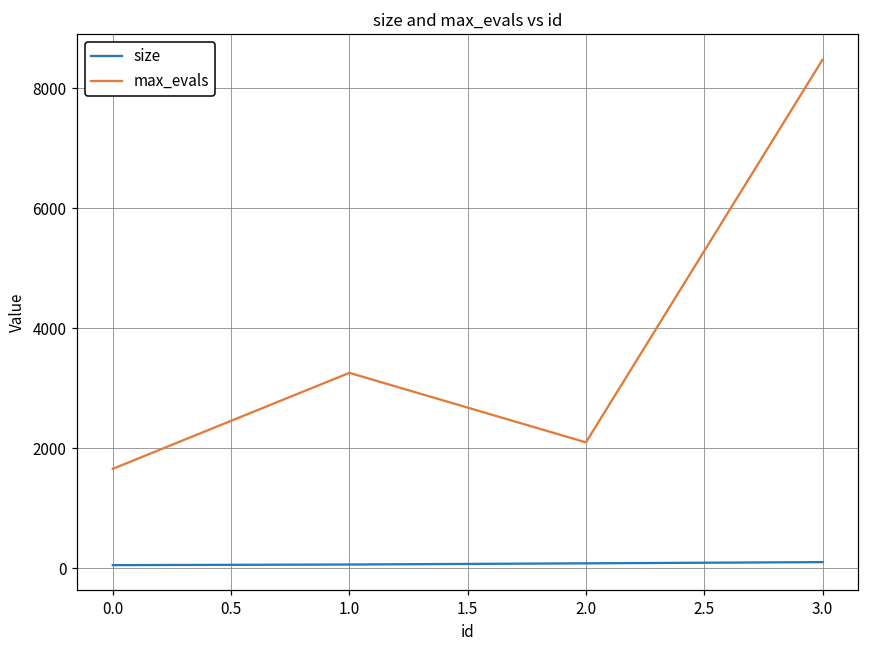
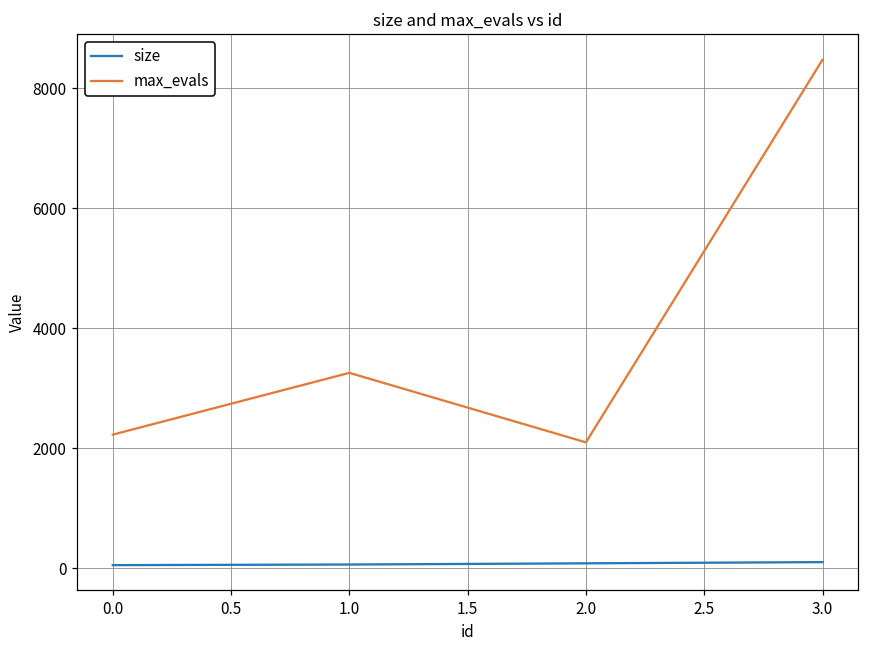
max_evals, 0.0: 1700 -> 2200
